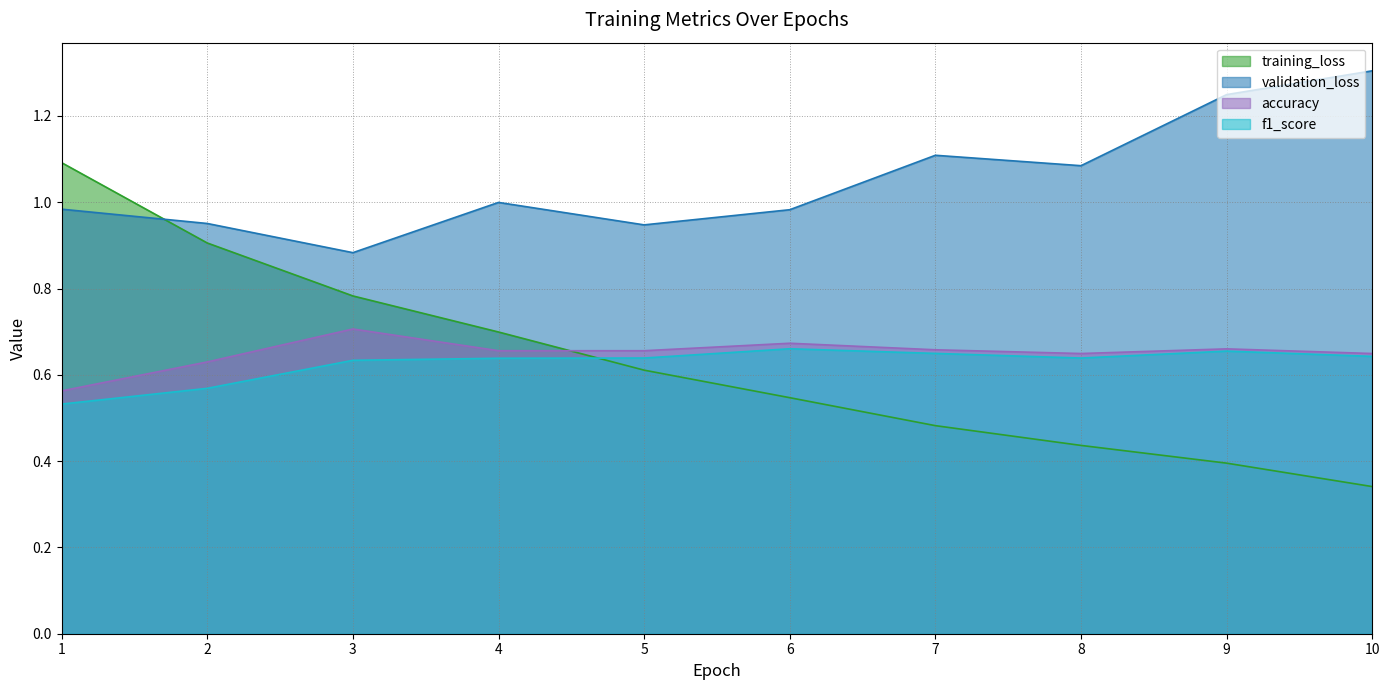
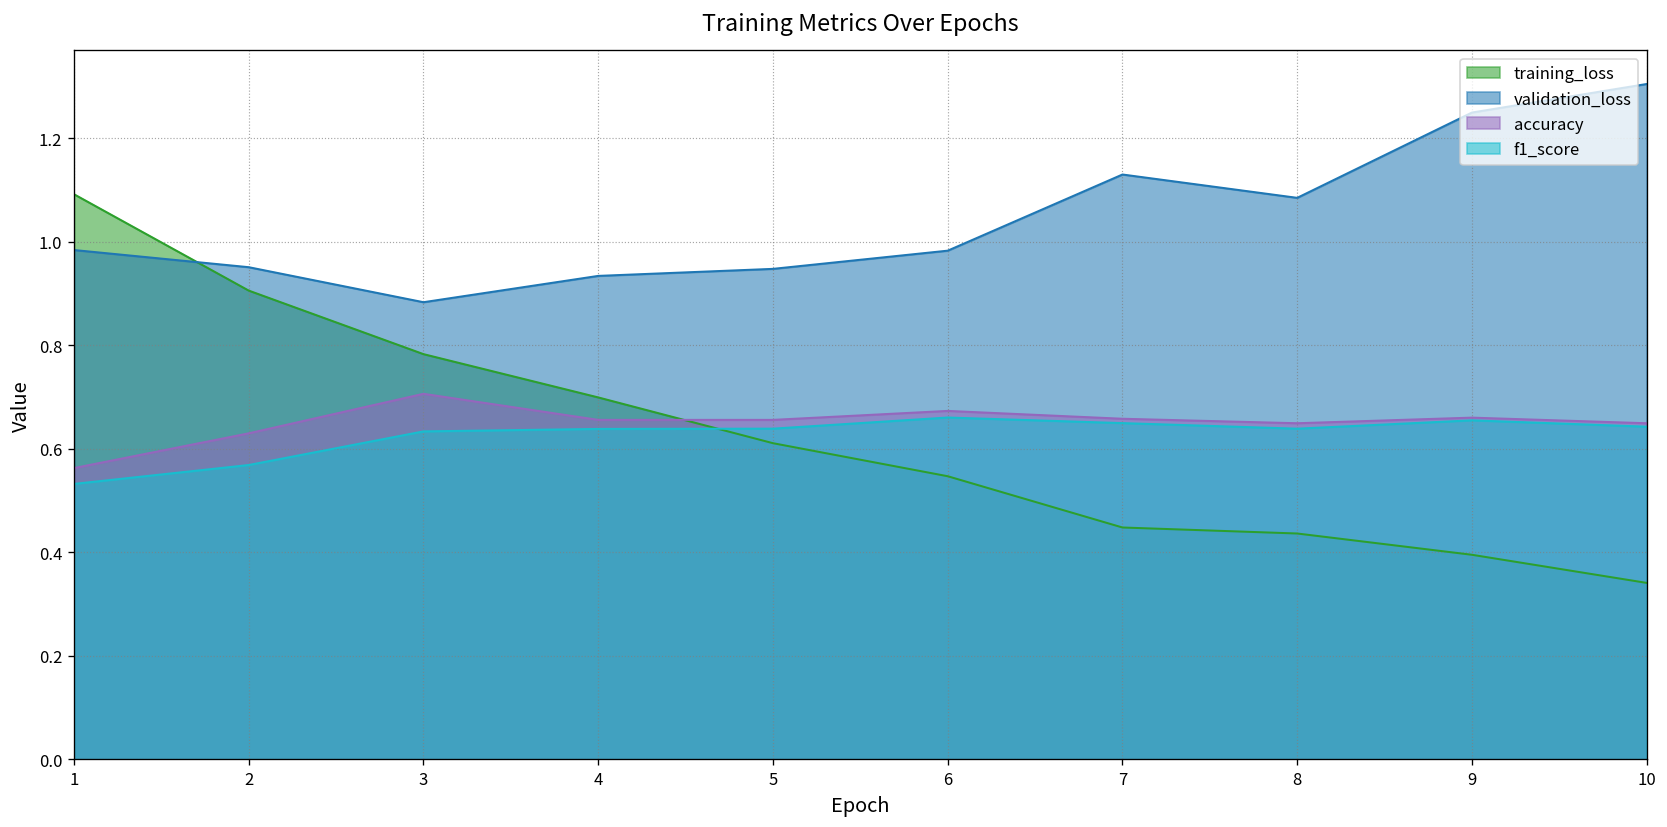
validation_loss, 4: 1.00 -> 0.93
training_loss, 7: 0.48 -> 0.45
validation_loss, 7: 1.11 -> 1.13
